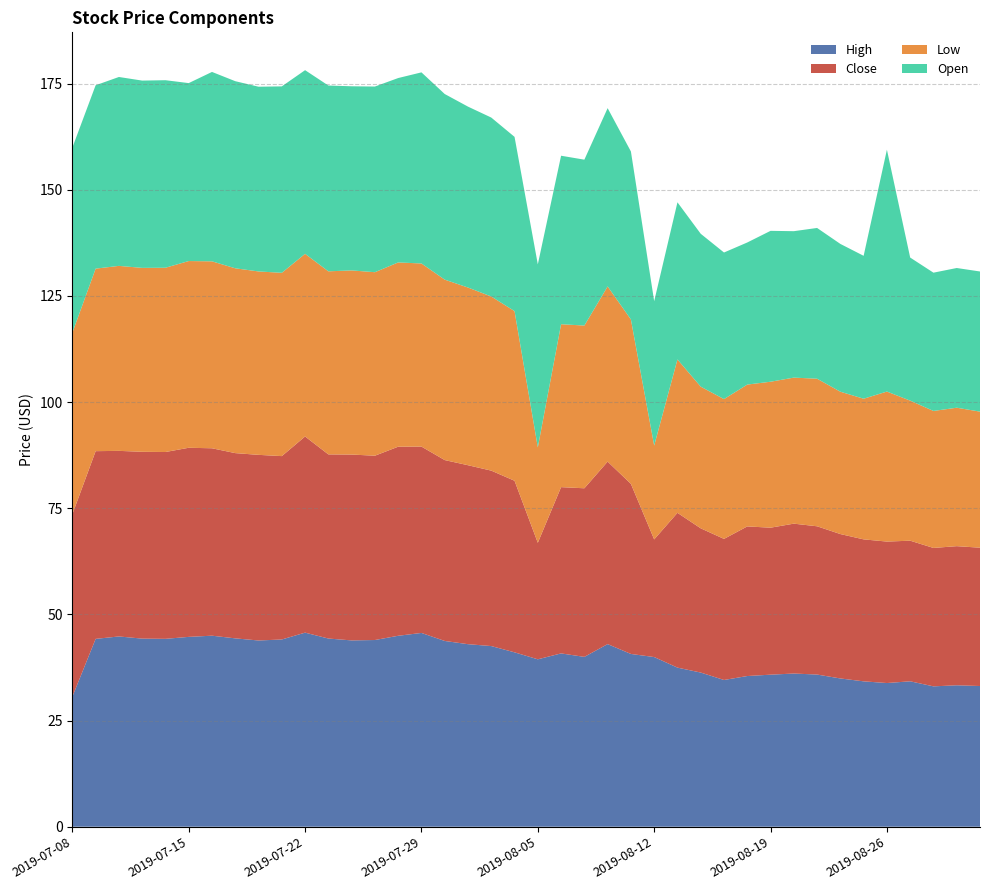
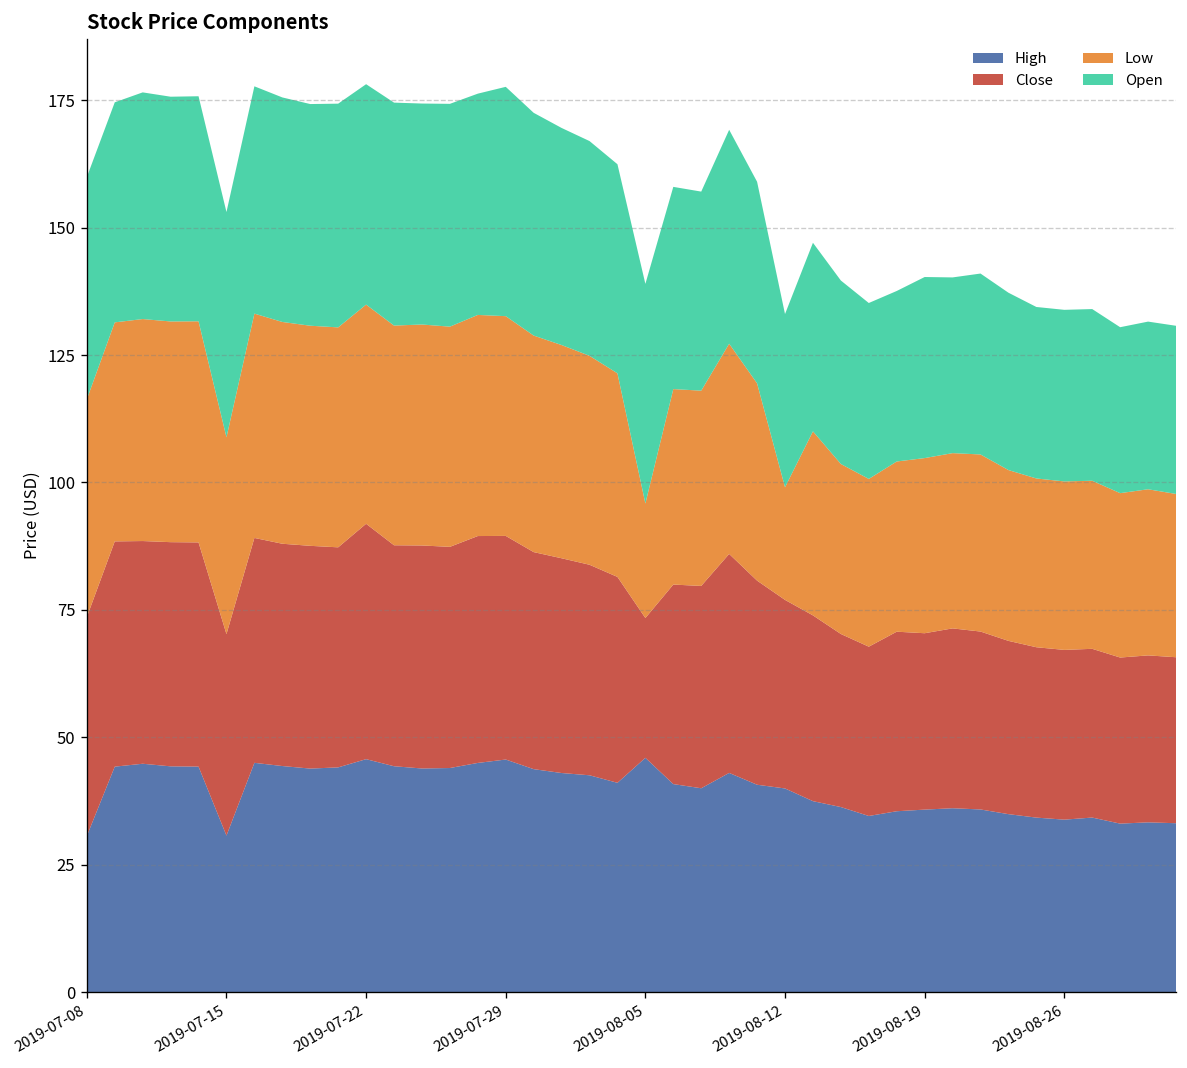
High, 2019-07-15: 45 -> 31
Close, 2019-07-15: 45 -> 40
Low, 2019-07-15: 44 -> 39
Open, 2019-07-15: 42 -> 44
High, 2019-08-05: 39 -> 46
Close, 2019-08-12: 28 -> 37
Low, 2019-08-26: 35 -> 33
Open, 2019-08-26: 57 -> 34
